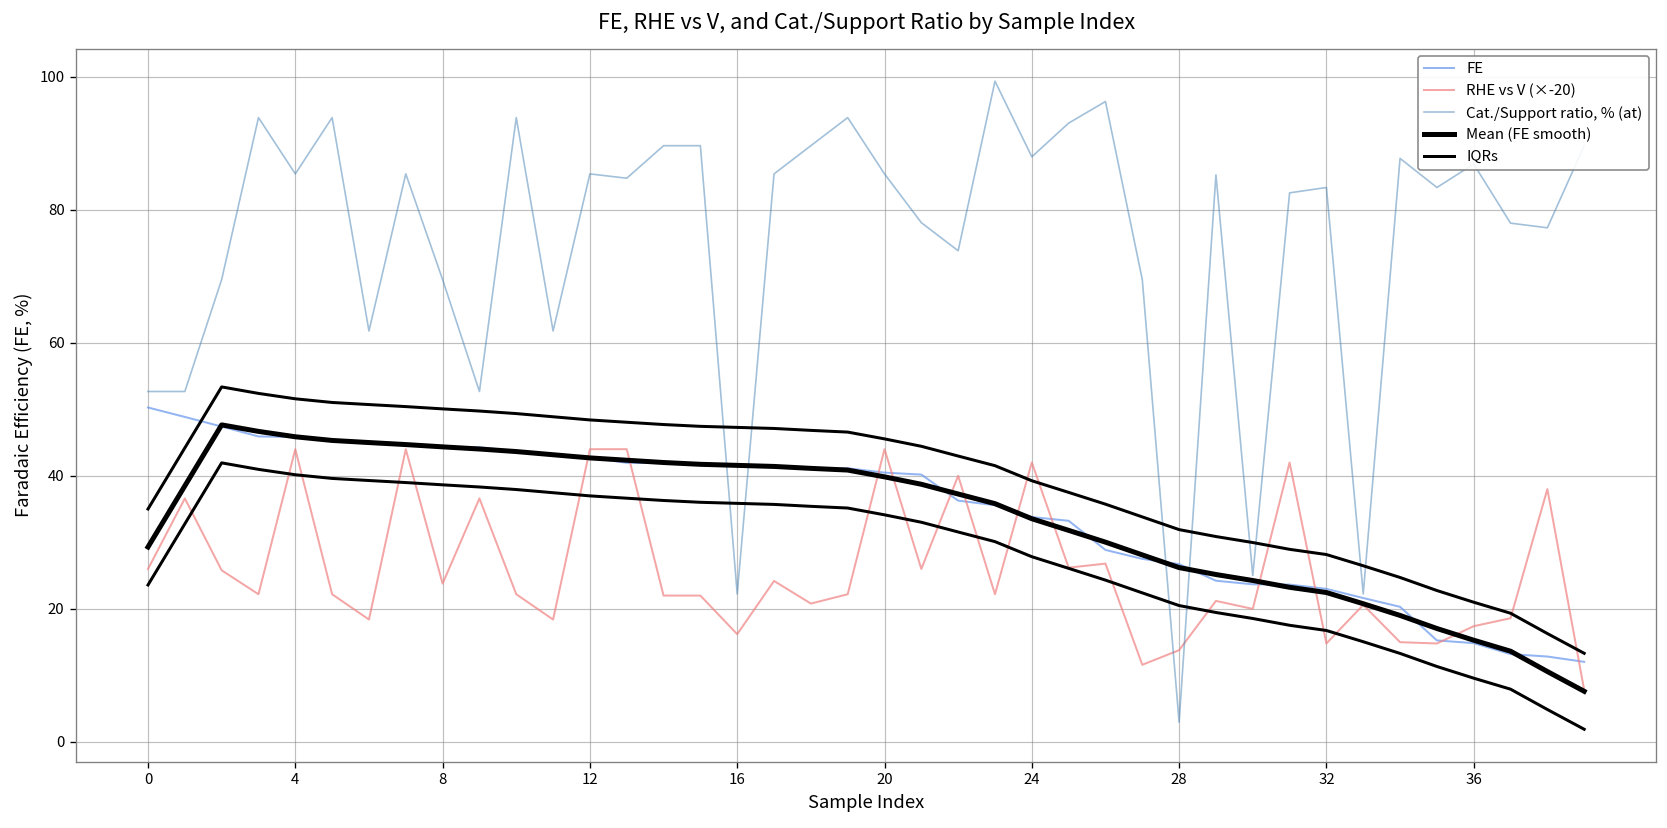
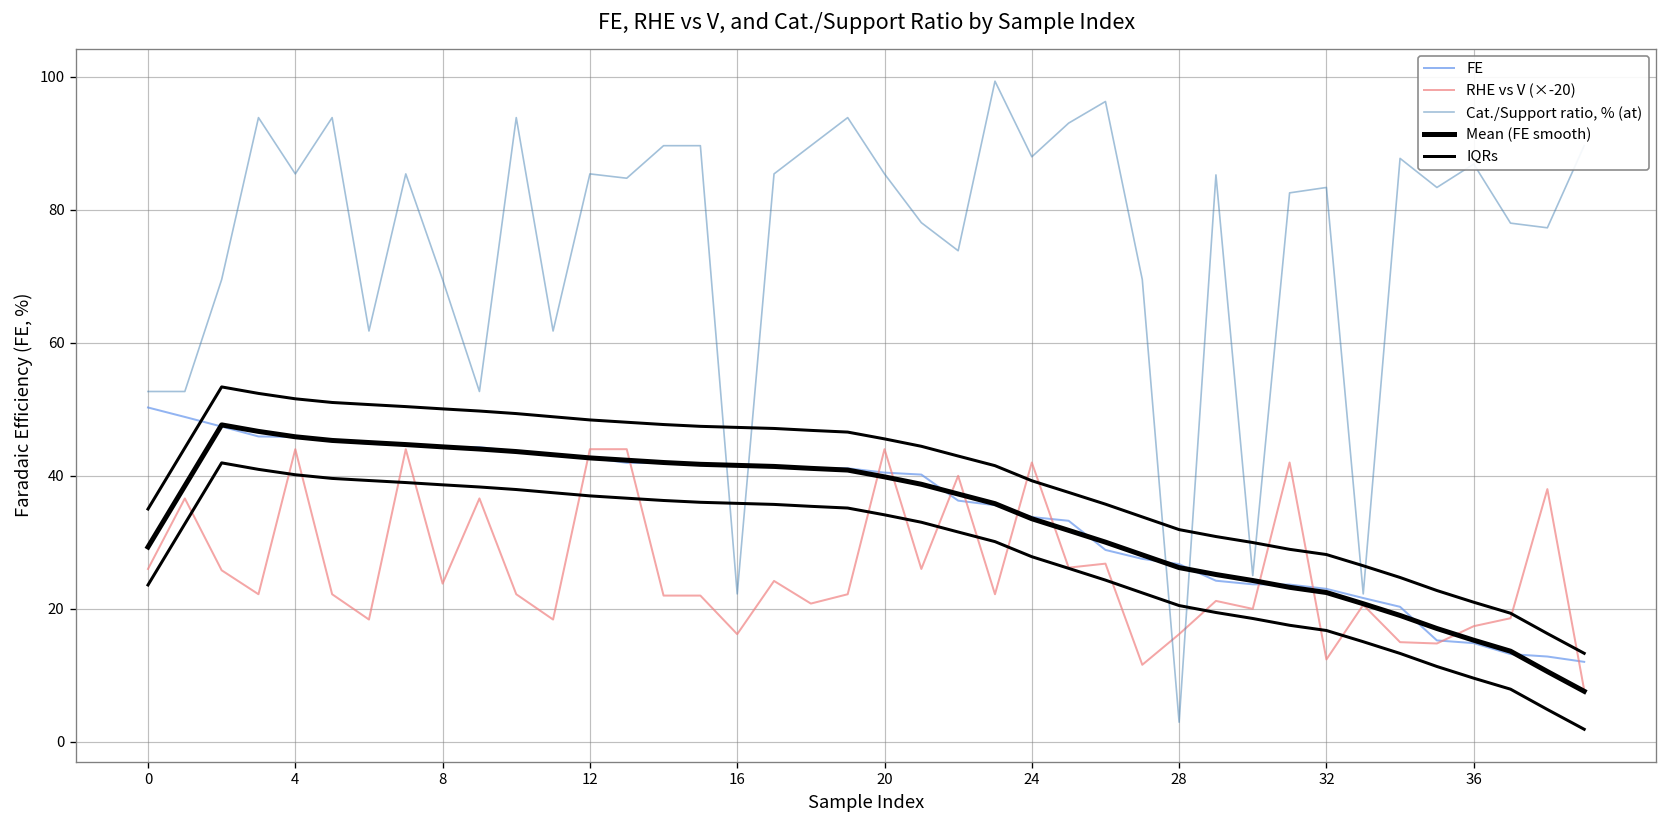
RHE vs V (×-20), 28: 14 -> 16
RHE vs V (×-20), 32: 15 -> 12
